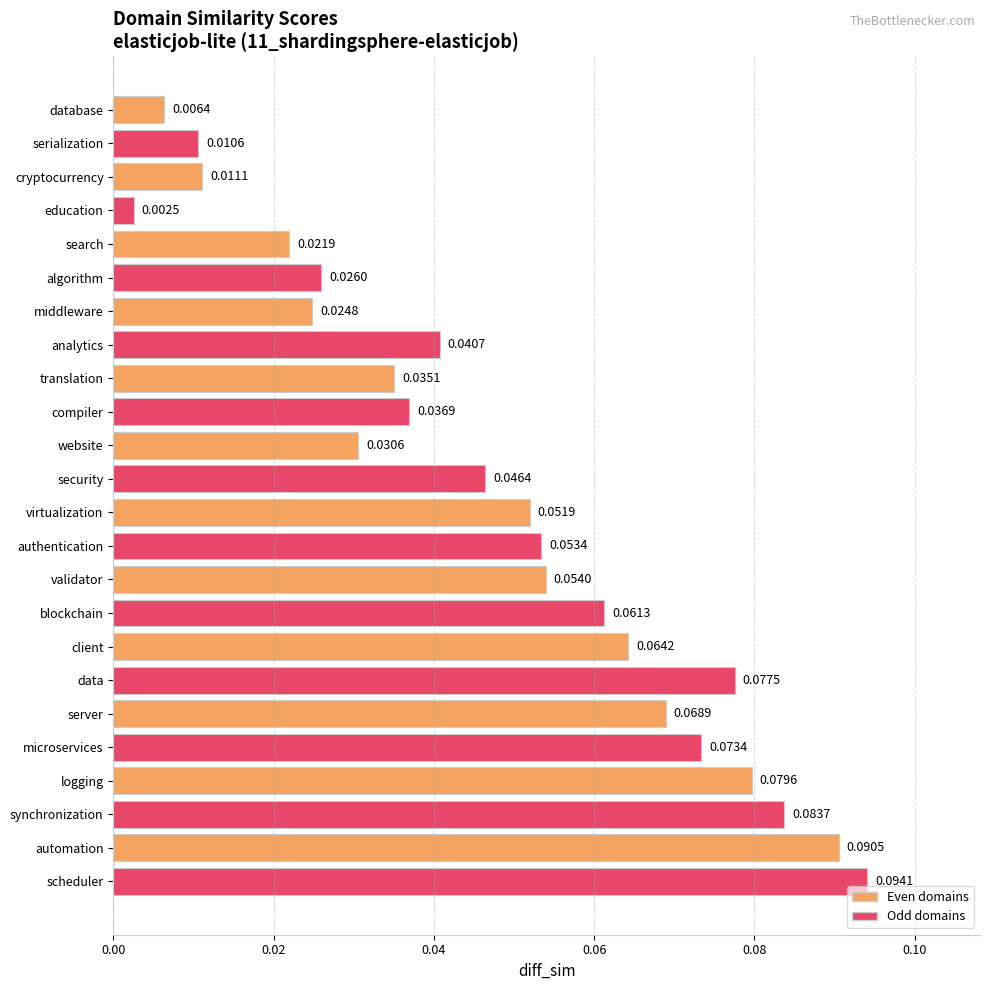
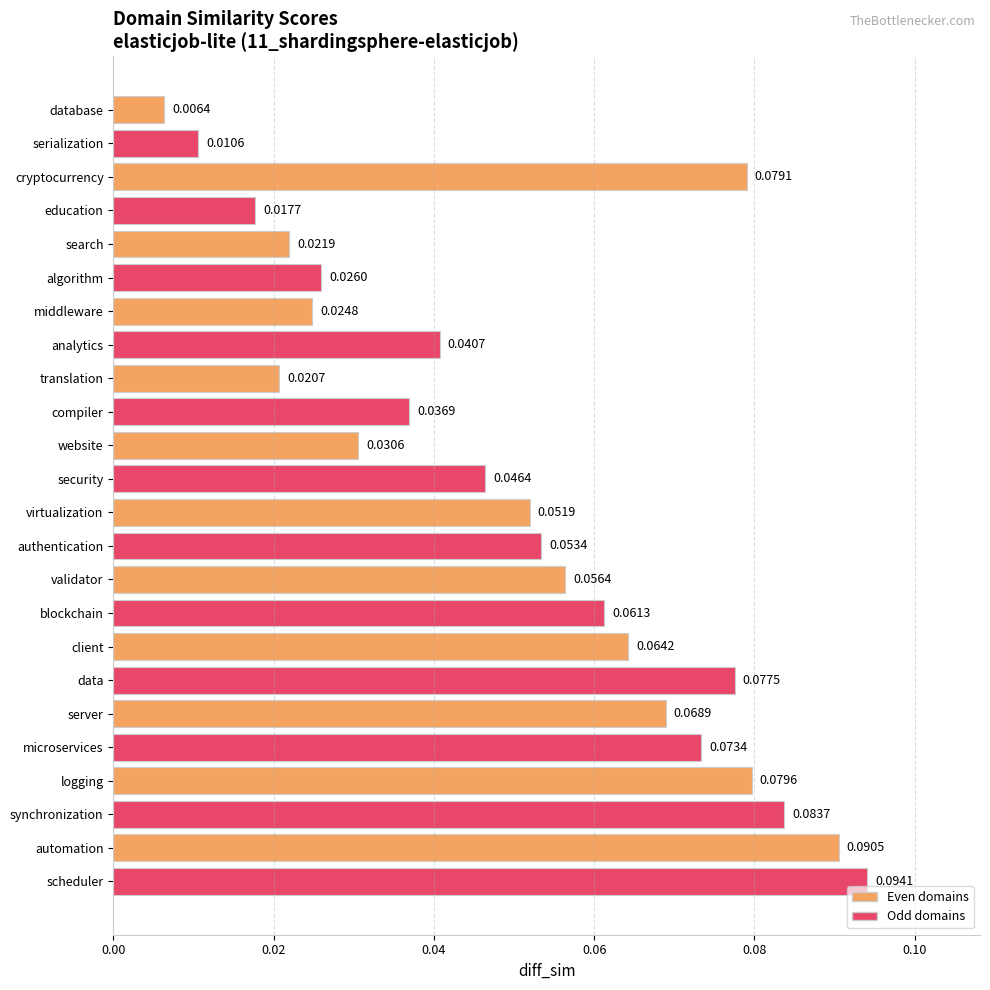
cryptocurrency: 0.0111 -> 0.0791
education: 0.0025 -> 0.0177
translation: 0.0351 -> 0.0207
validator: 0.0540 -> 0.0564
